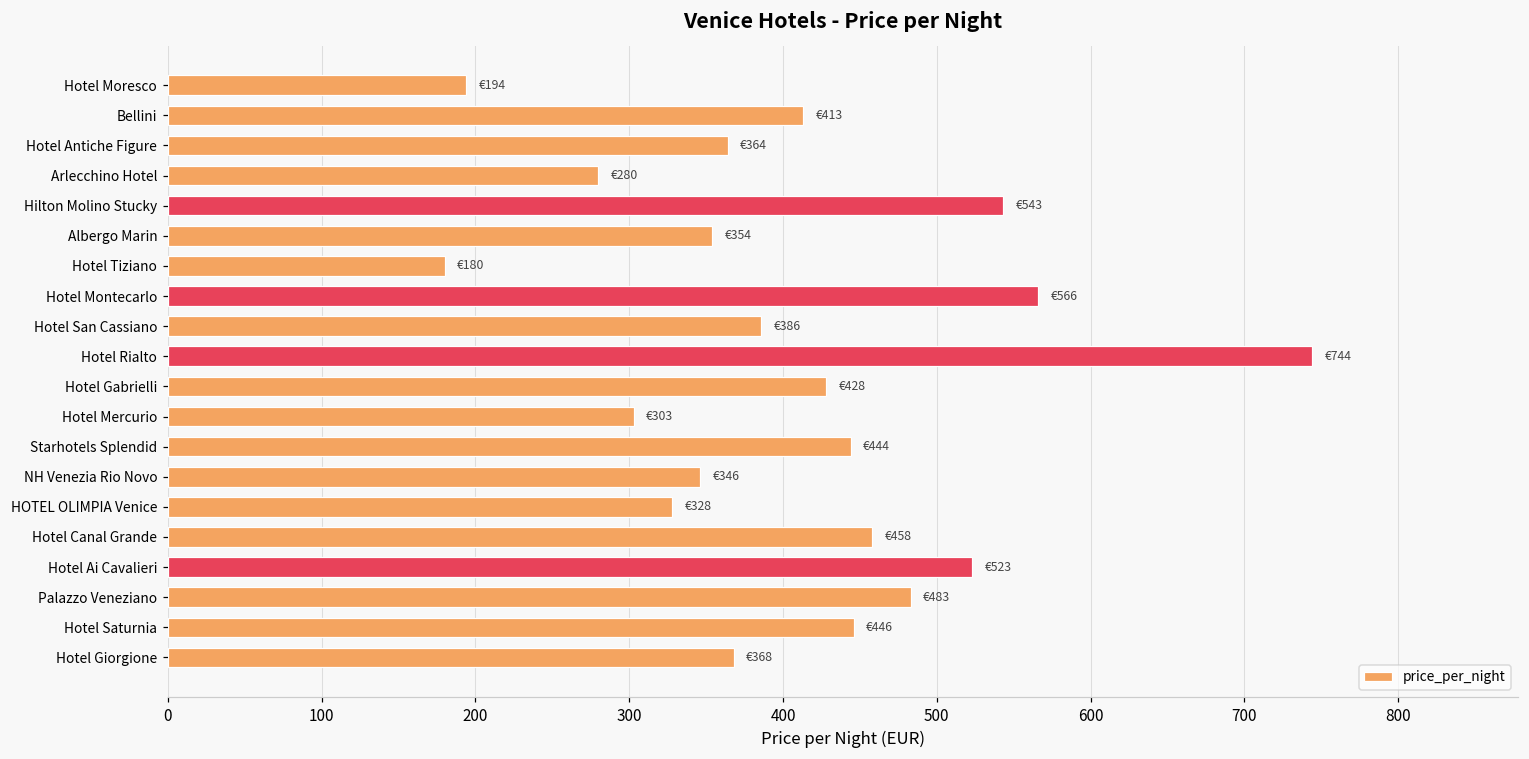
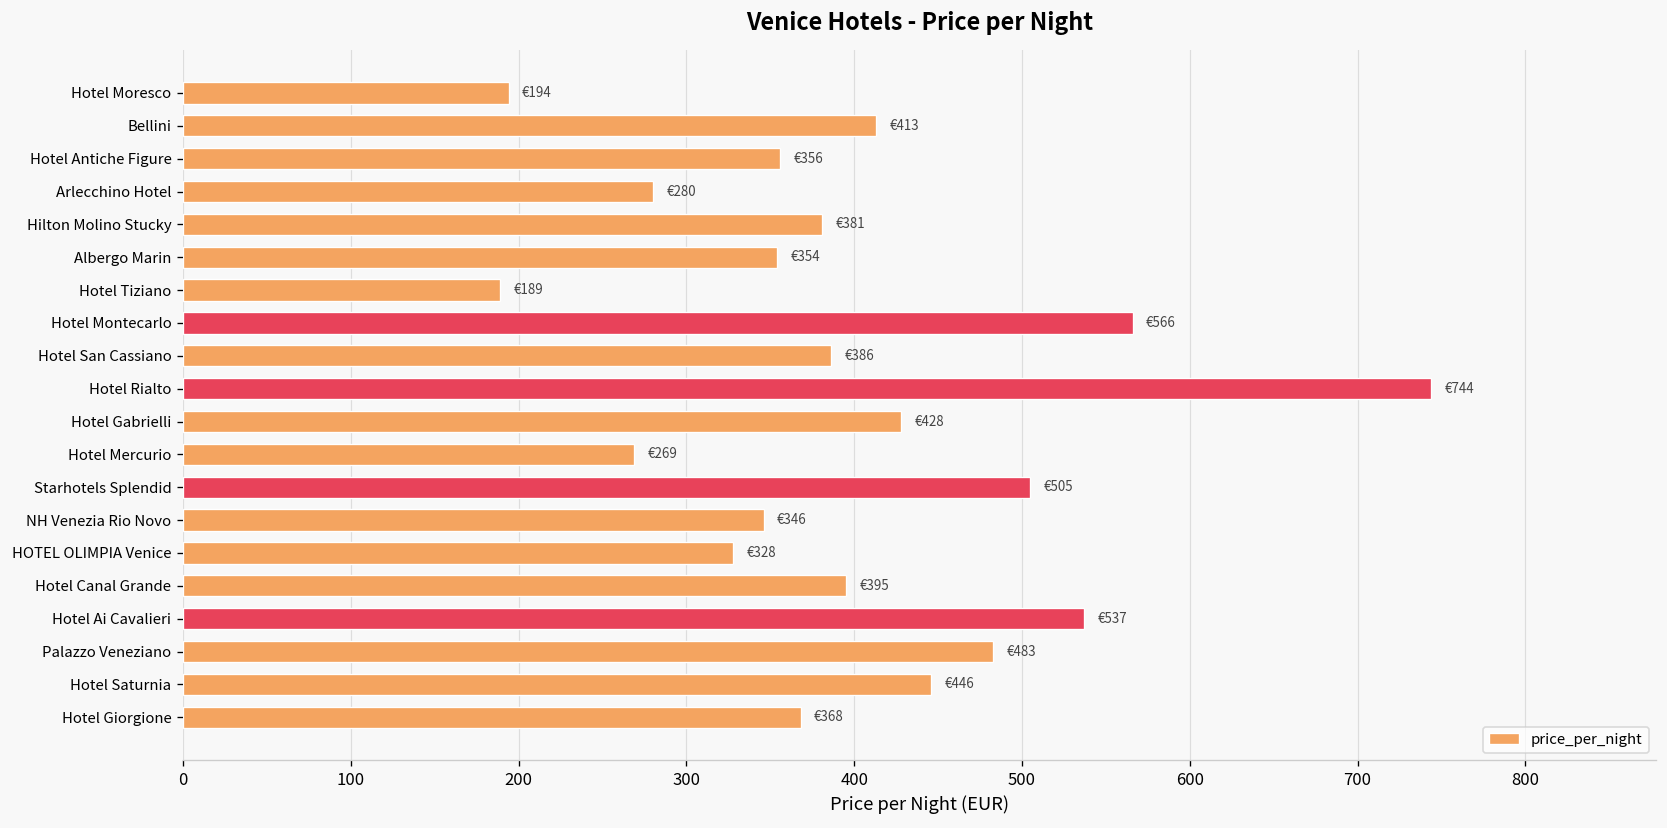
Hotel Antiche Figure: €364 -> €356
Hilton Molino Stucky: €543 -> €381
Hotel Tiziano: €180 -> €189
Hotel Mercurio: €303 -> €269
Starhotels Splendid: €444 -> €505
Hotel Canal Grande: €458 -> €395
Hotel Ai Cavalieri: €523 -> €537
